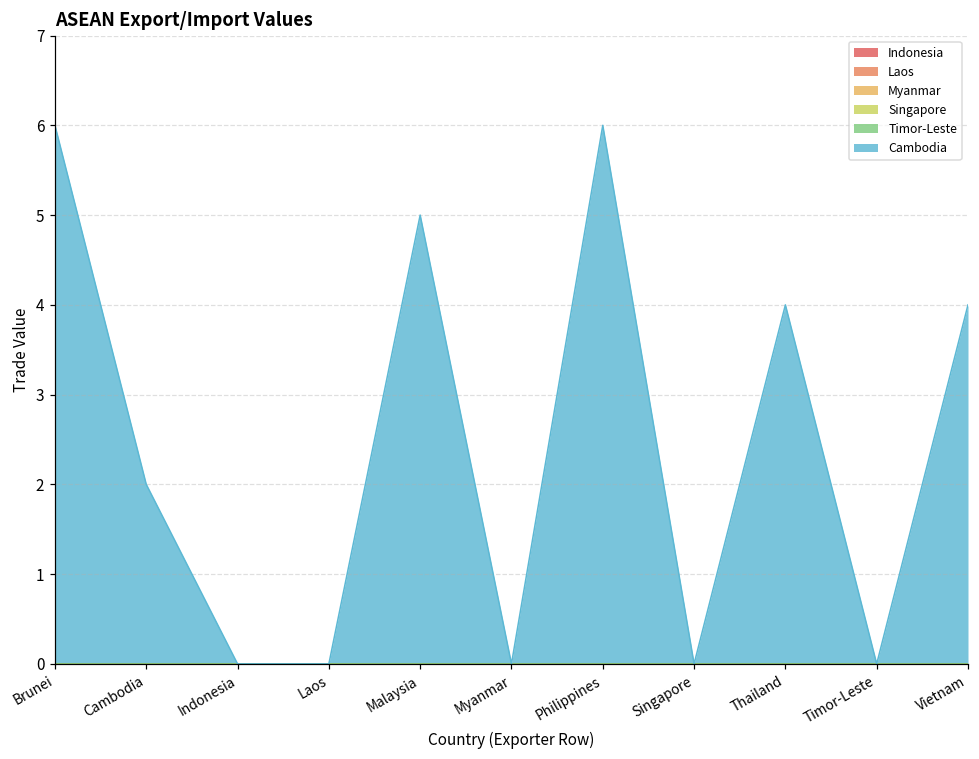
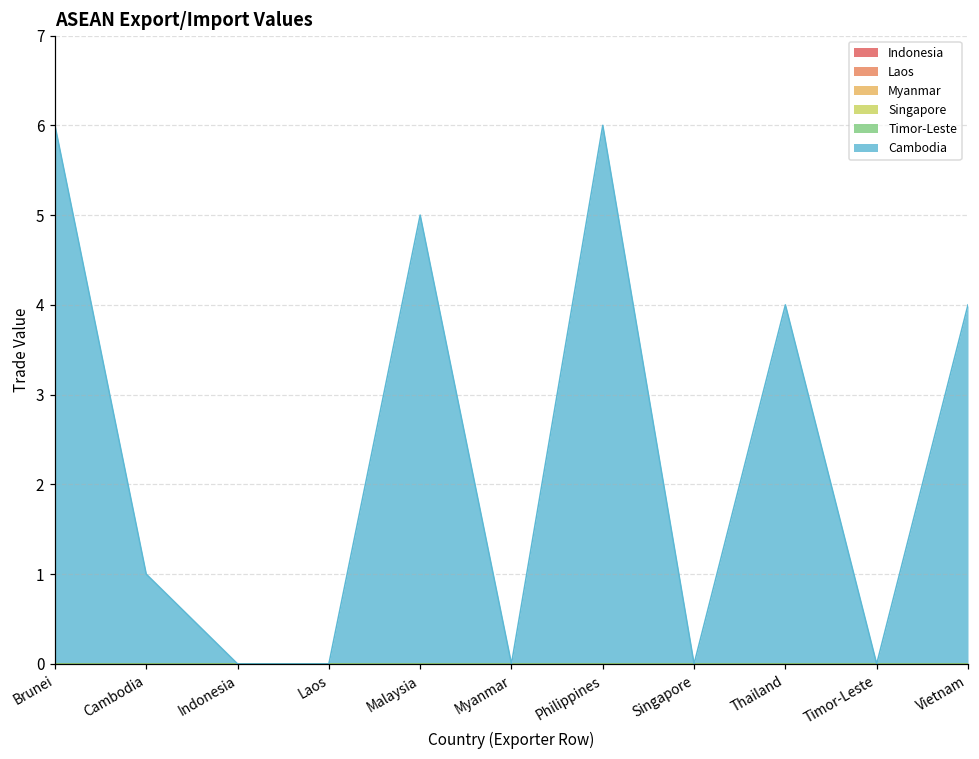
Cambodia, Cambodia: 2 -> 1
